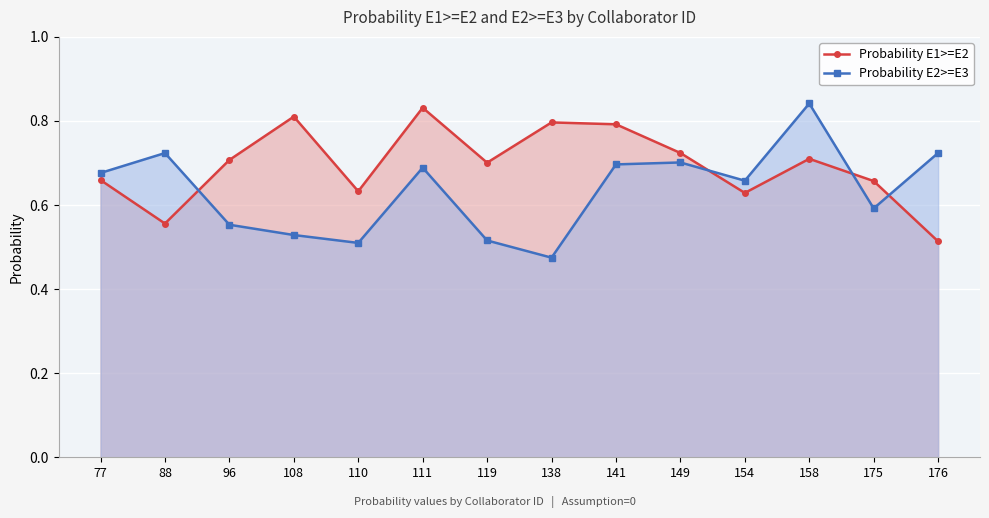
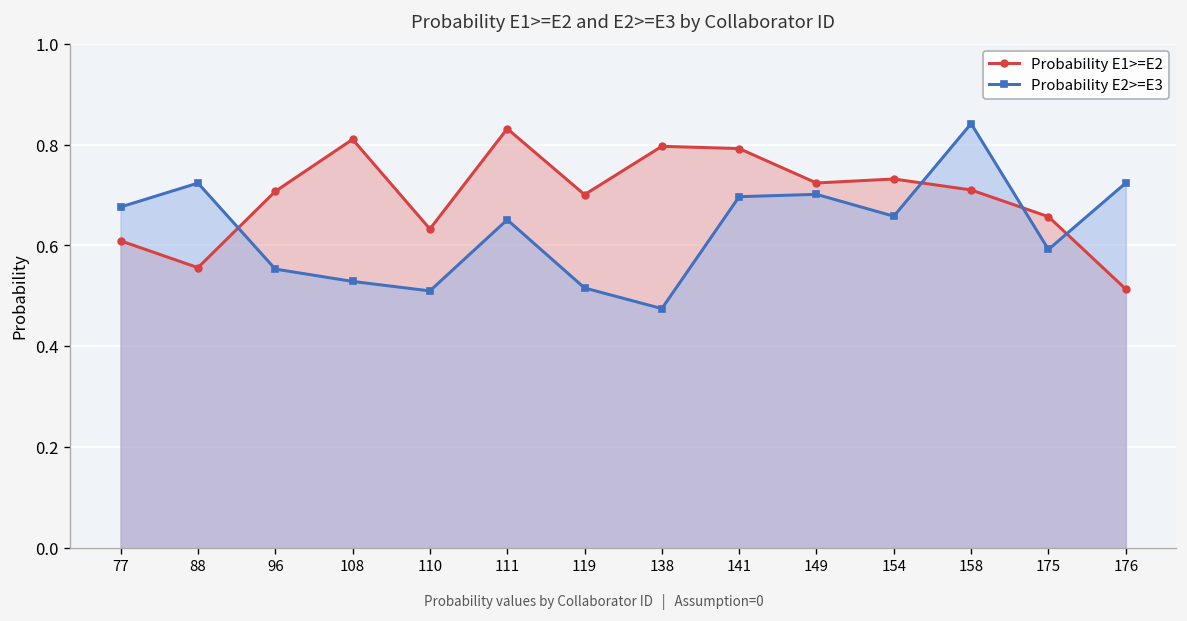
Probability E1>=E2, 77: 0.66 -> 0.61
Probability E2>=E3, 111: 0.69 -> 0.65
Probability E1>=E2, 154: 0.63 -> 0.73
